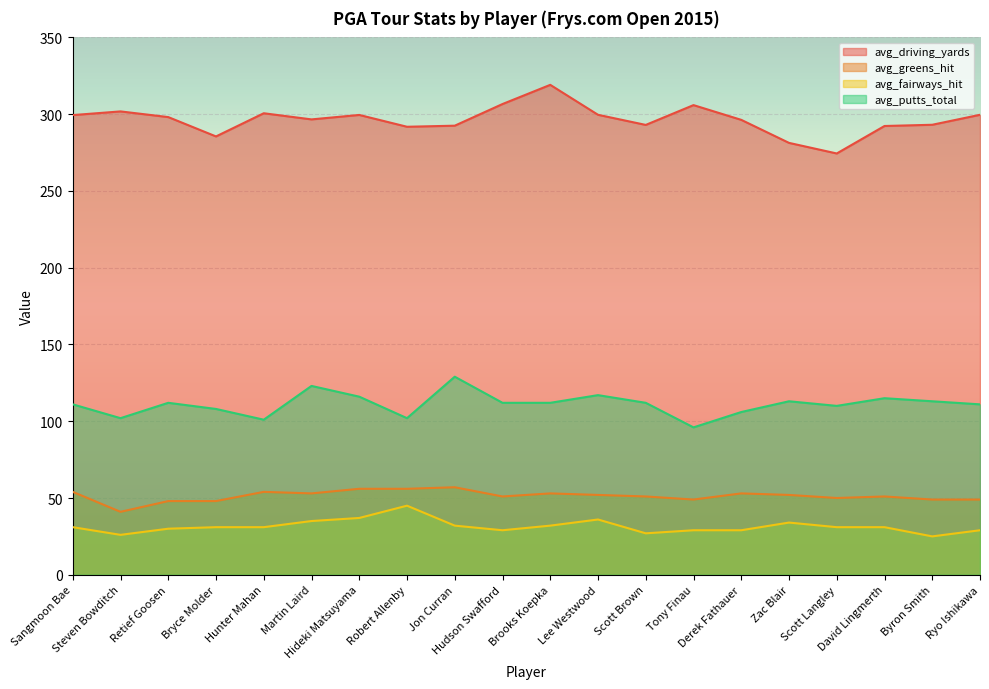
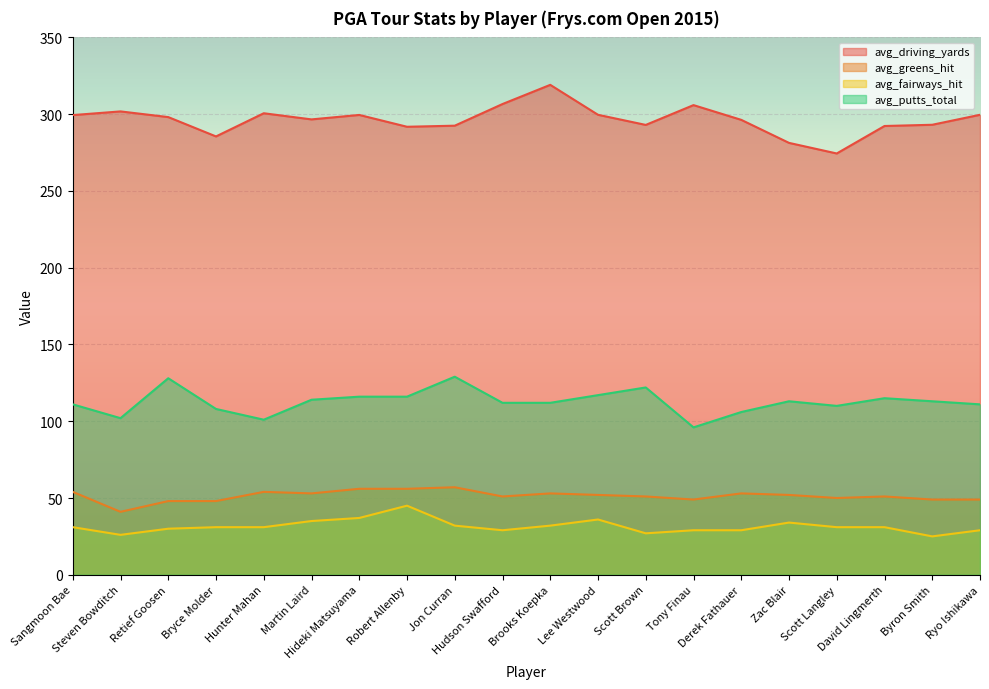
avg_putts_total, Retief Goosen: 112 -> 128
avg_putts_total, Martin Laird: 123 -> 114
avg_putts_total, Robert Allenby: 102 -> 116
avg_putts_total, Scott Brown: 112 -> 122
